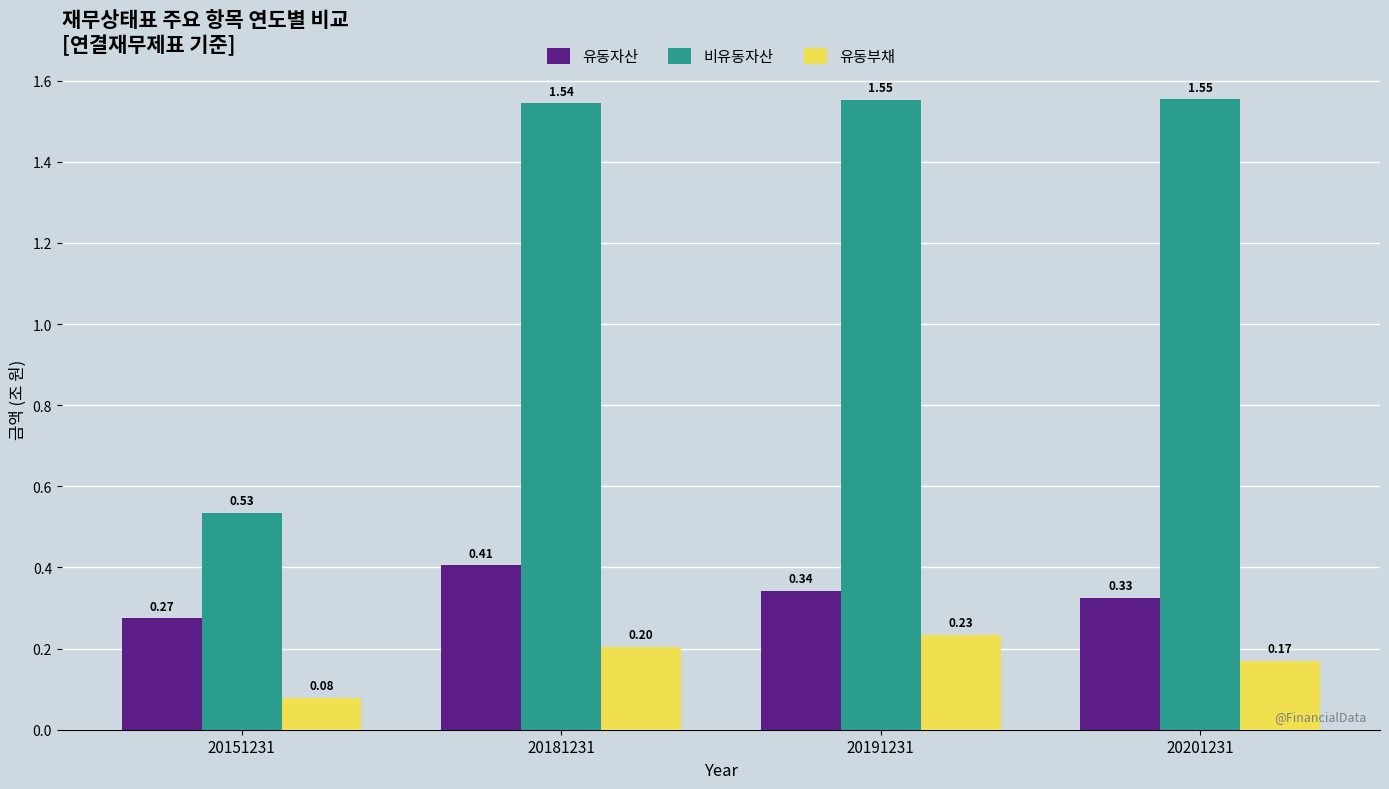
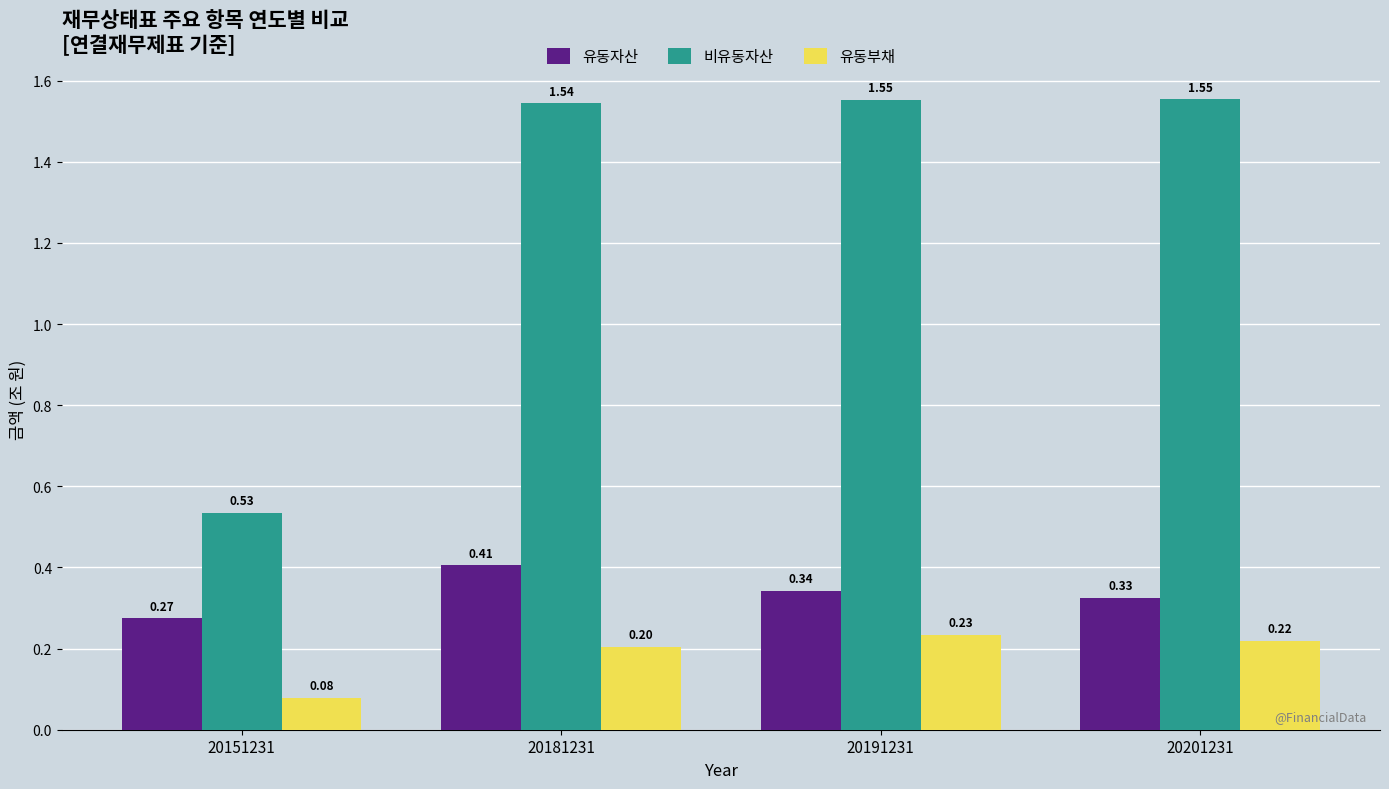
유동부채, 20201231: 0.17 -> 0.22
